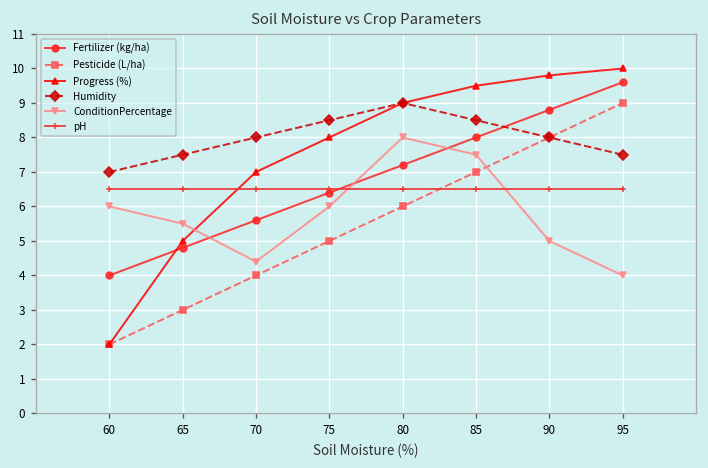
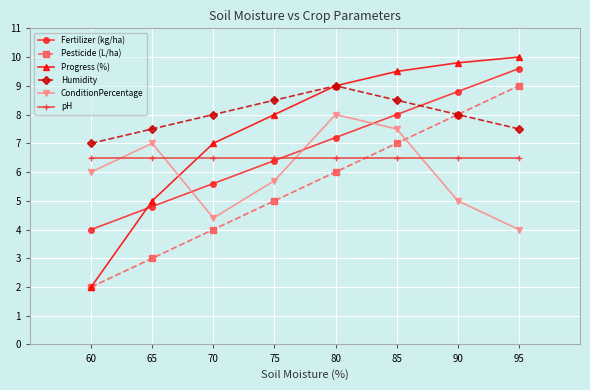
ConditionPercentage, 65: 5.5 -> 7.0
ConditionPercentage, 75: 6.0 -> 5.7
